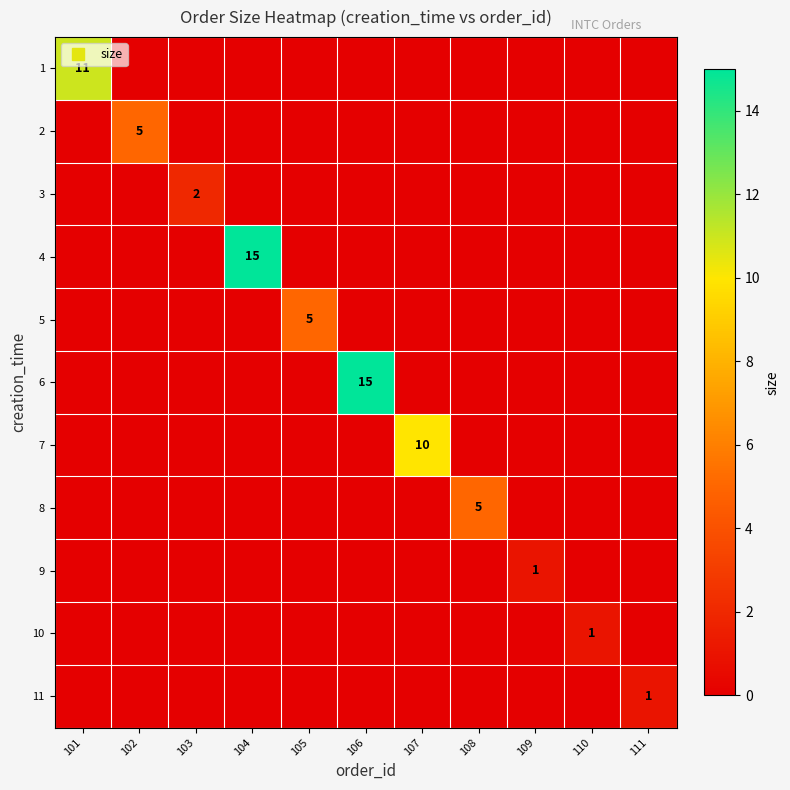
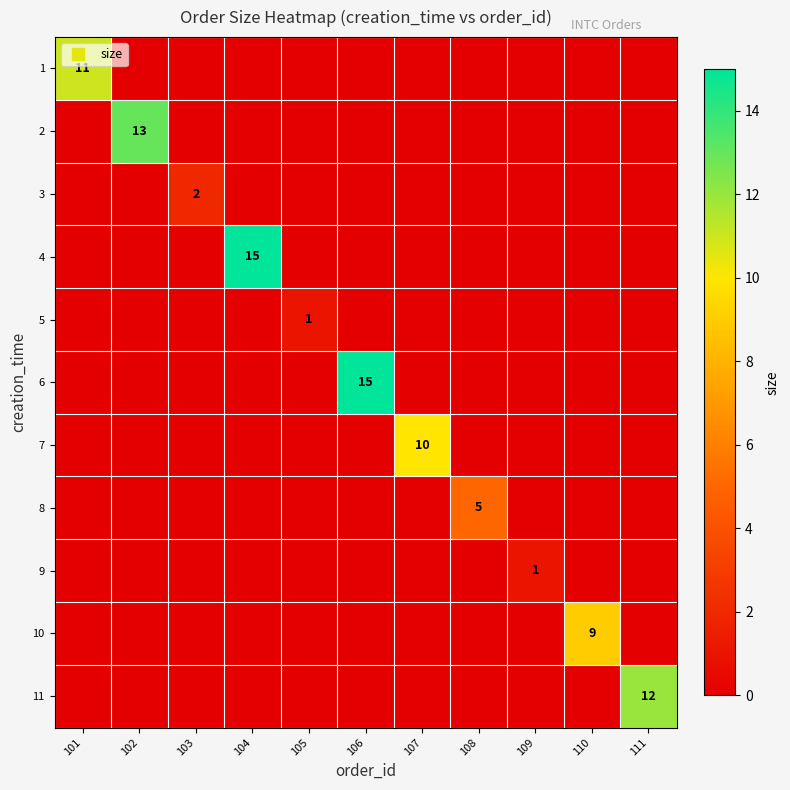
2, 102: 5 -> 13
5, 105: 5 -> 1
10, 110: 1 -> 9
11, 111: 1 -> 12
